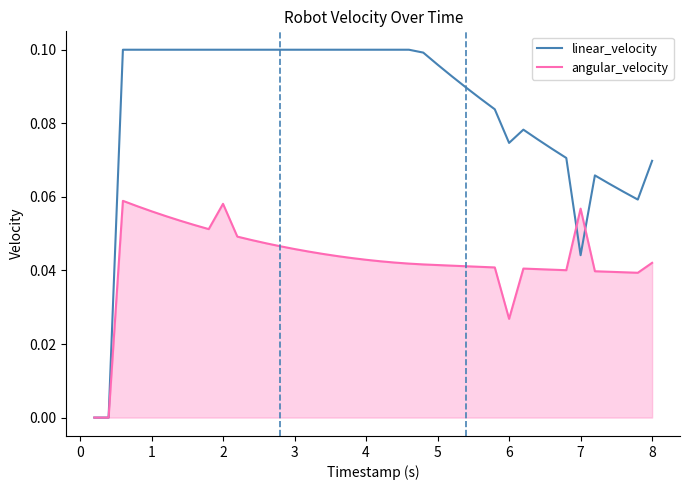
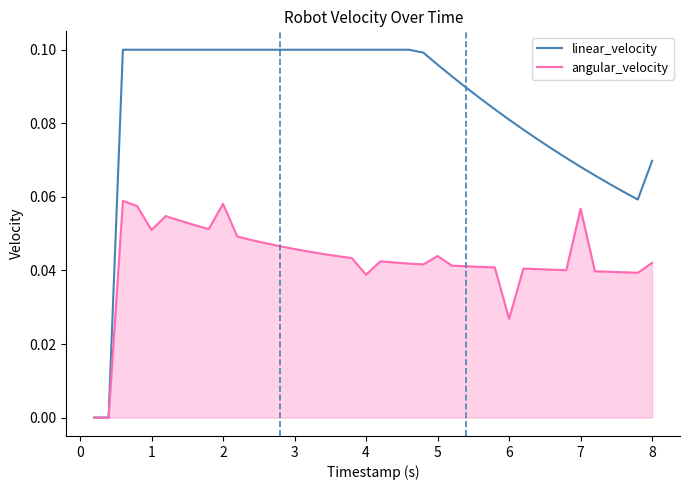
angular_velocity, 1: 0.056 -> 0.051
angular_velocity, 4: 0.043 -> 0.039
angular_velocity, 5: 0.041 -> 0.044
linear_velocity, 6: 0.075 -> 0.081
linear_velocity, 7: 0.044 -> 0.068
